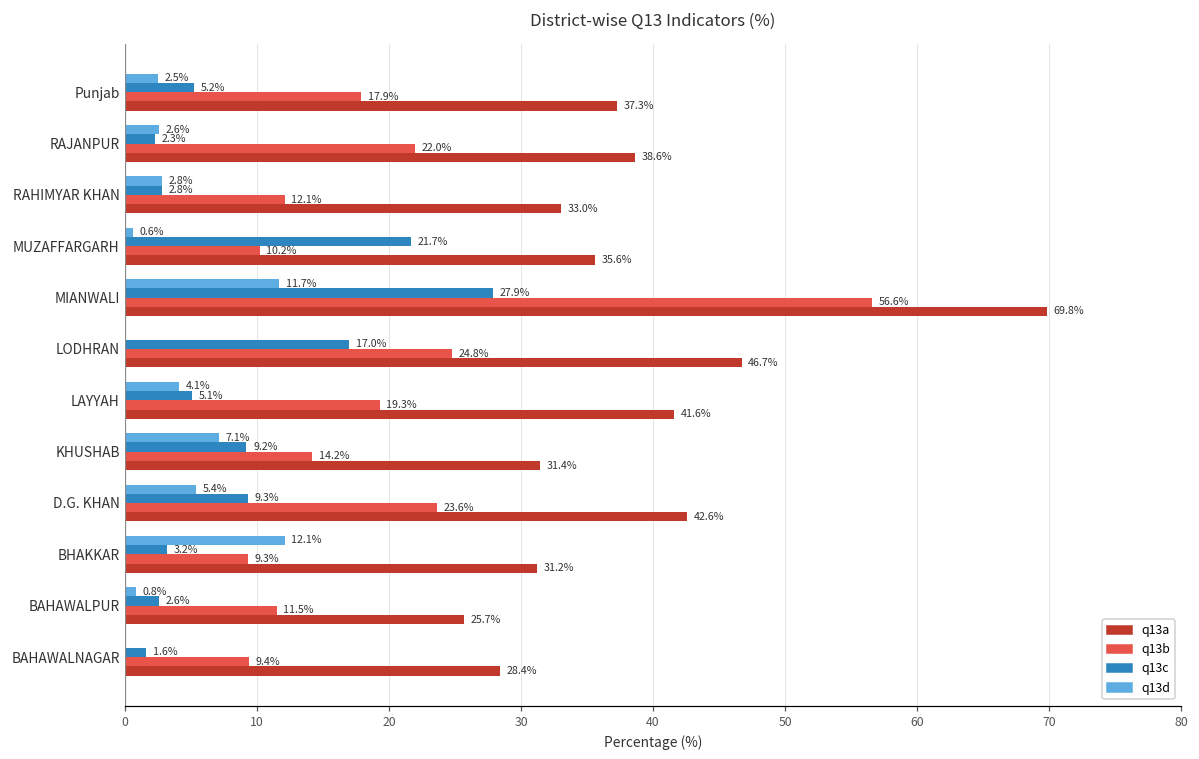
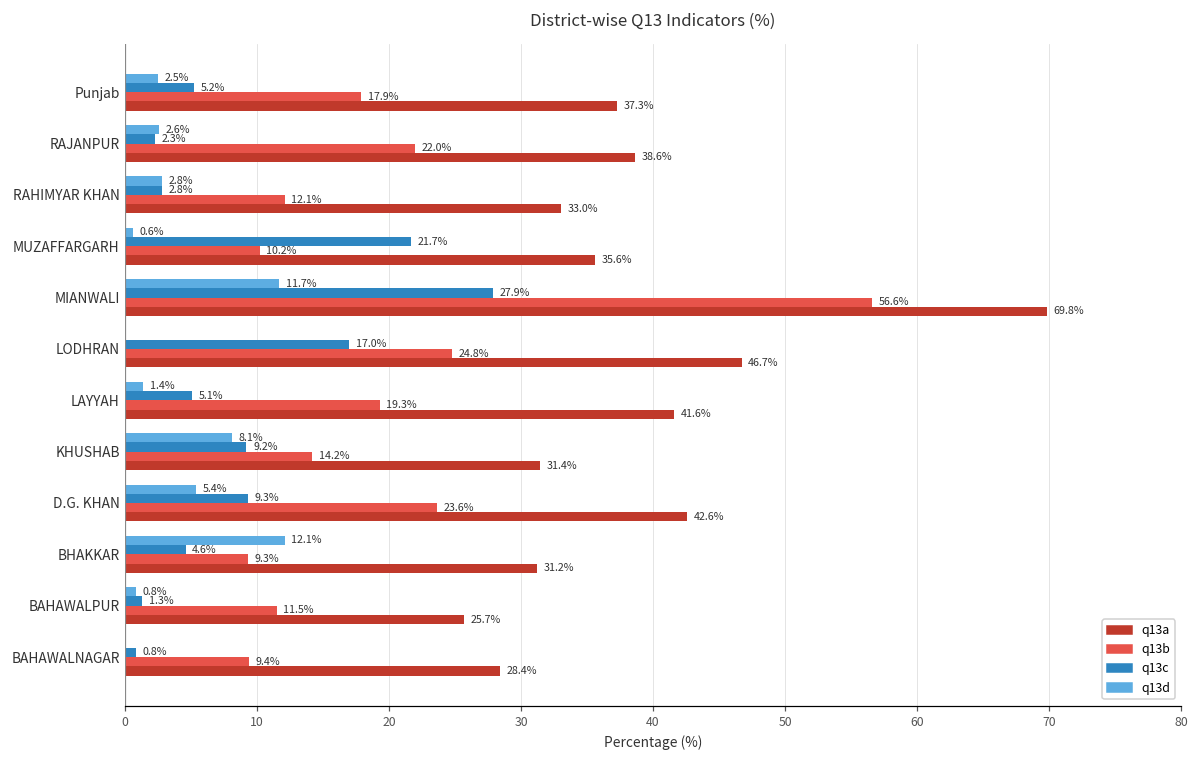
q13d, LAYYAH: 4.1% -> 1.4%
q13d, KHUSHAB: 7.1% -> 8.1%
q13c, BHAKKAR: 3.2% -> 4.6%
q13c, BAHAWALPUR: 2.6% -> 1.3%
q13c, BAHAWALNAGAR: 1.6% -> 0.8%
